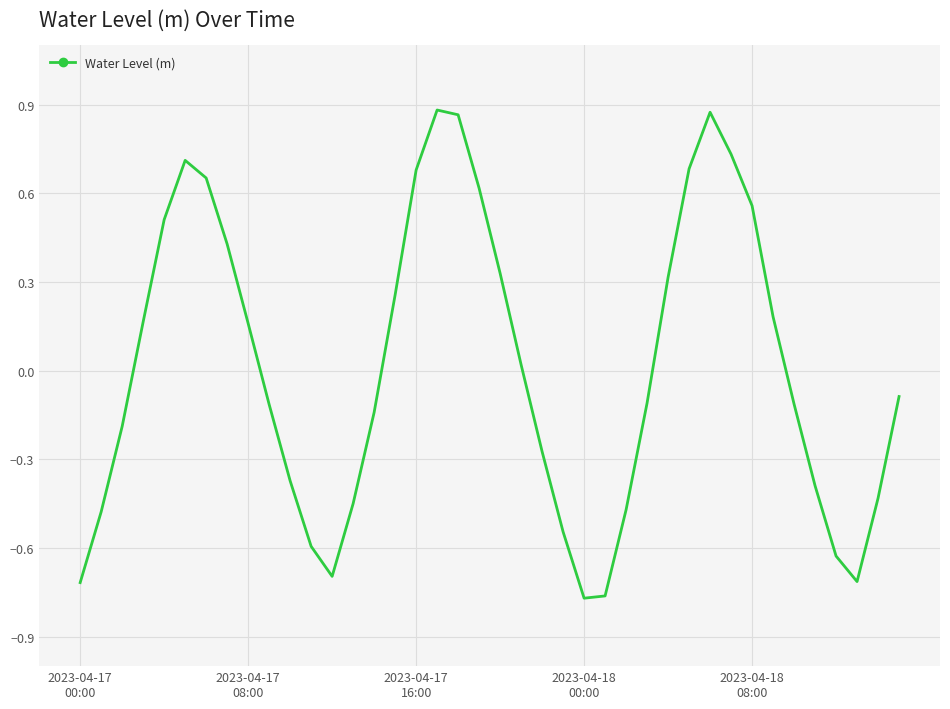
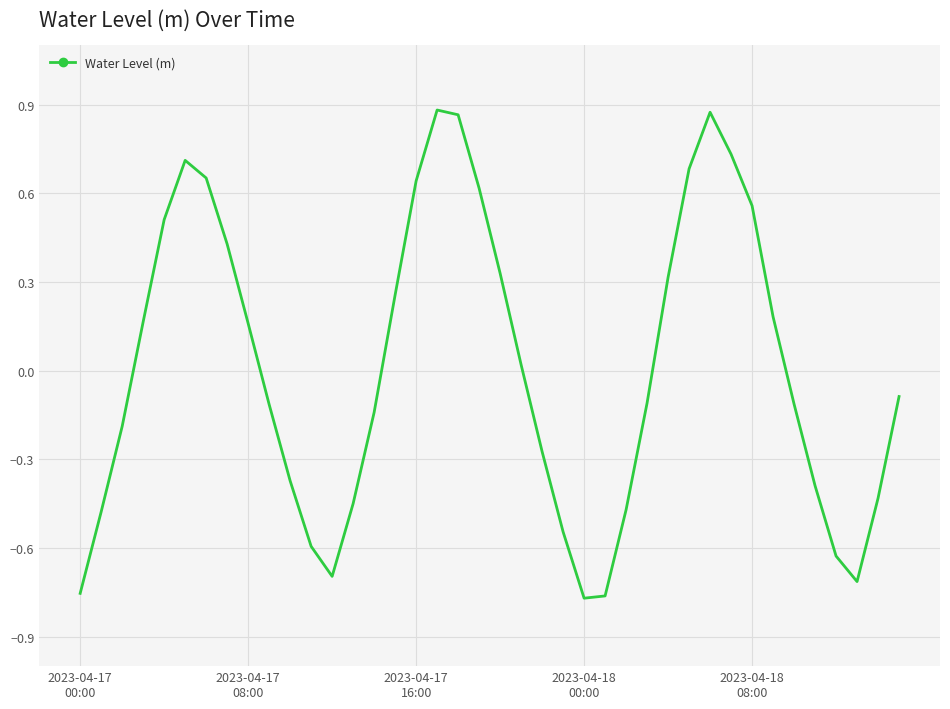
2023-04-17 00:00: -0.72 -> -0.75
2023-04-17 16:00: 0.68 -> 0.64
